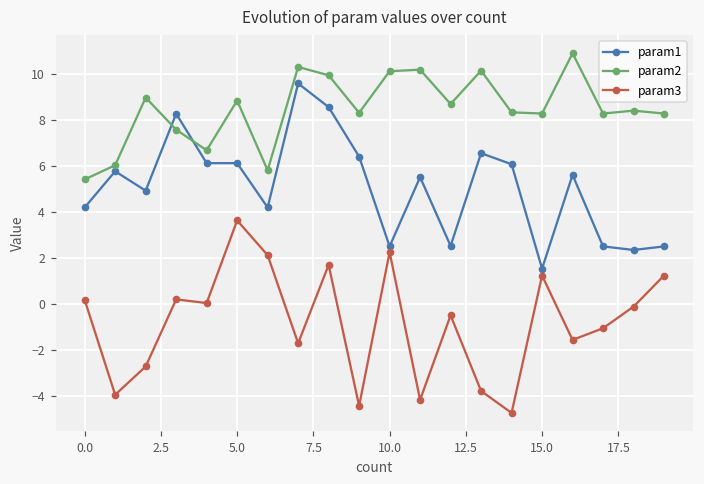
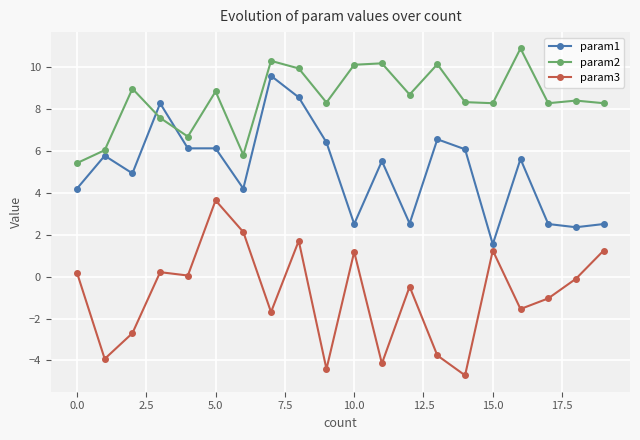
param3, 10.0: 2.3 -> 1.2
